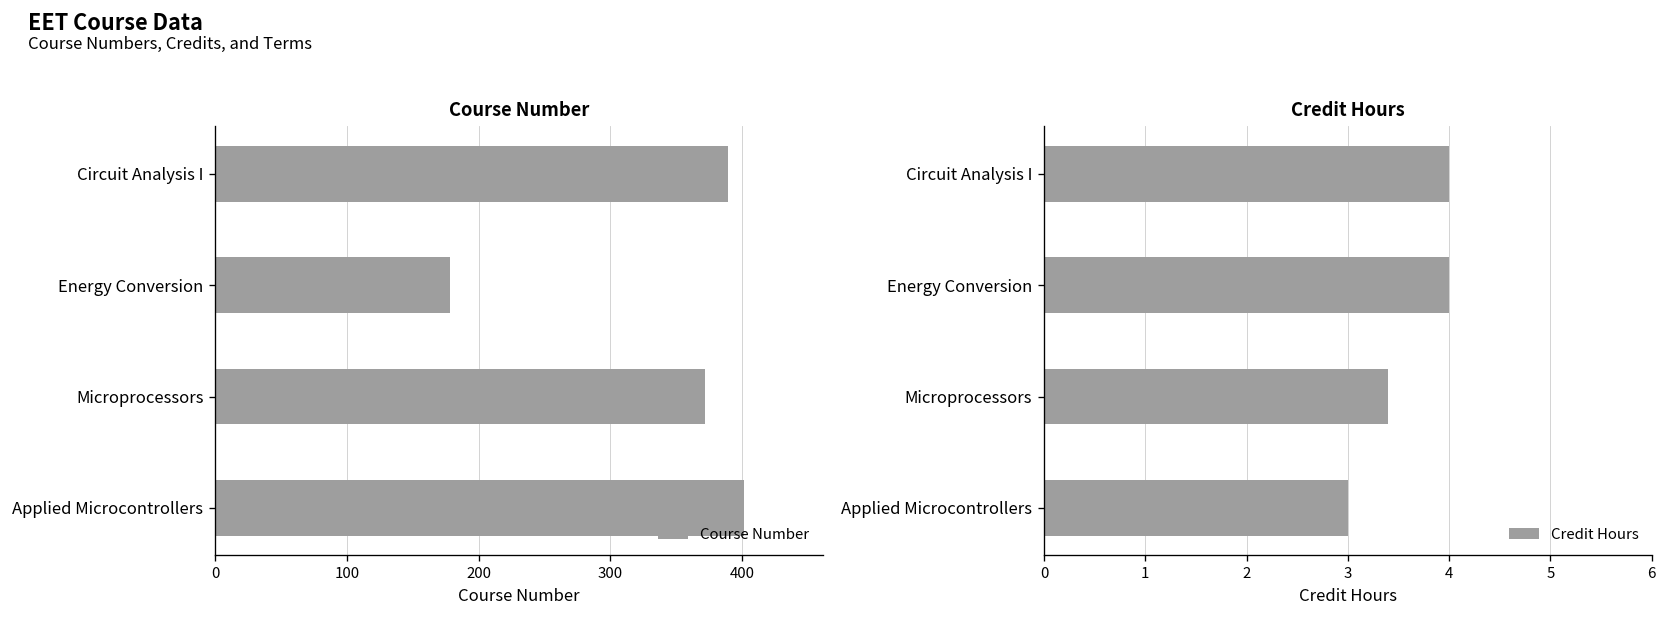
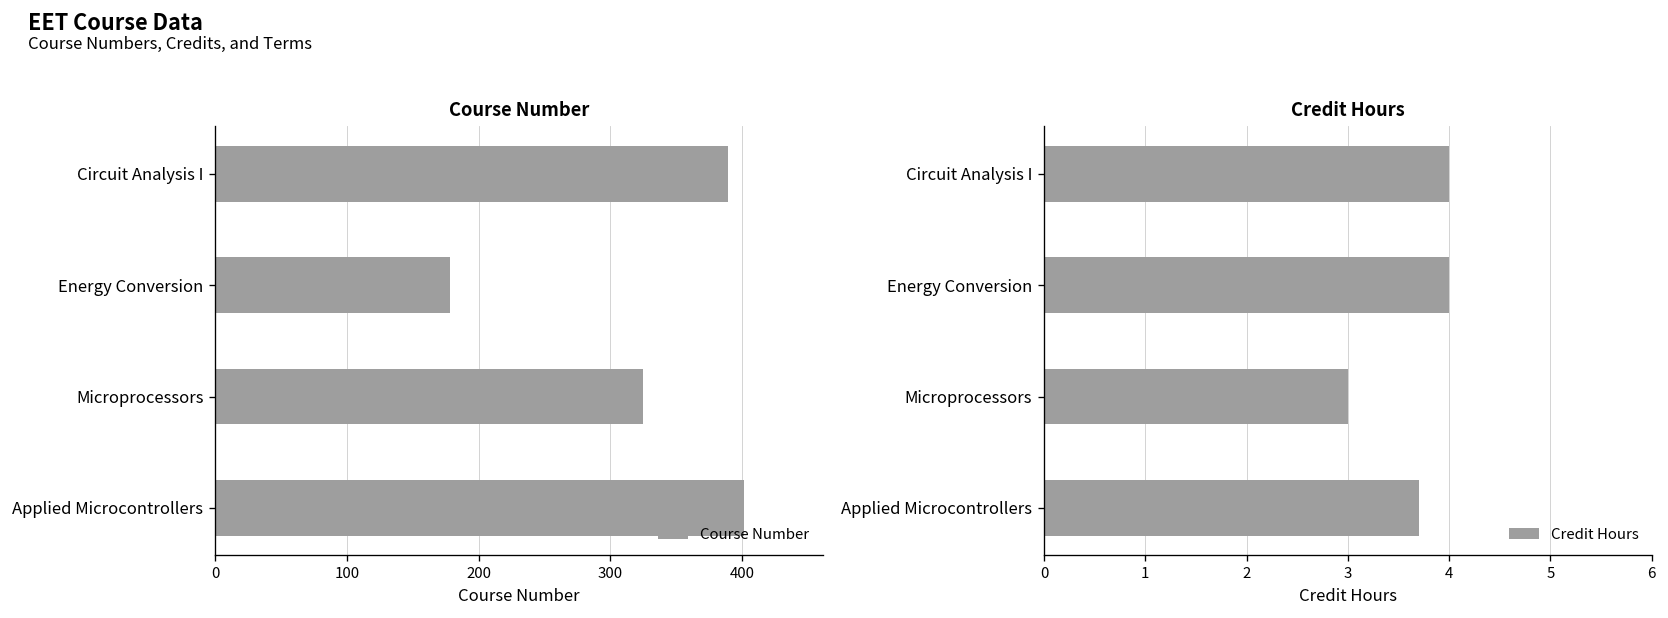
Course Number, Microprocessors: 372 -> 325
Credit Hours, Microprocessors: 3.4 -> 3.0
Credit Hours, Applied Microcontrollers: 3.0 -> 3.7
